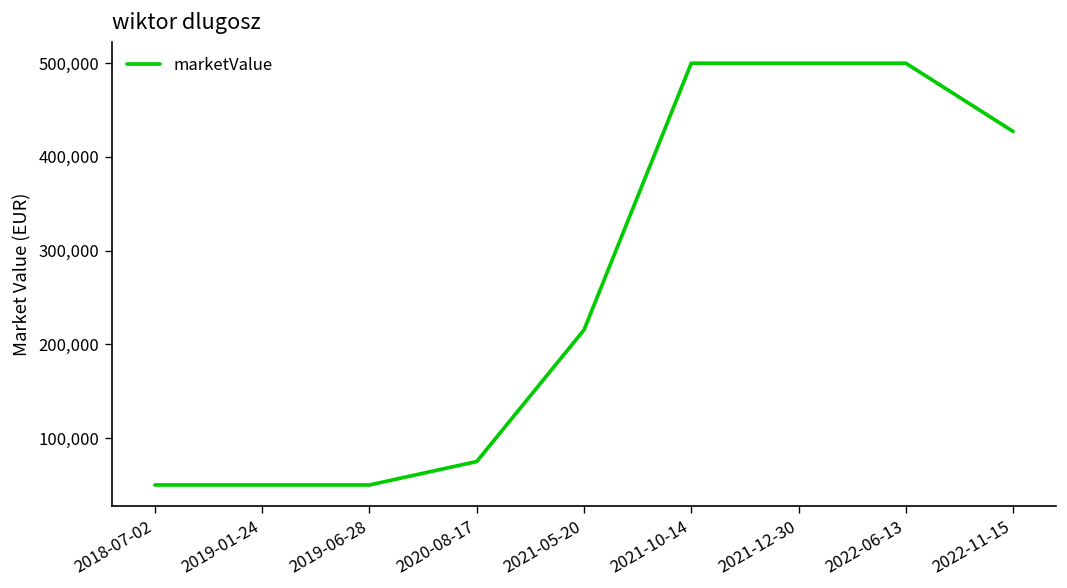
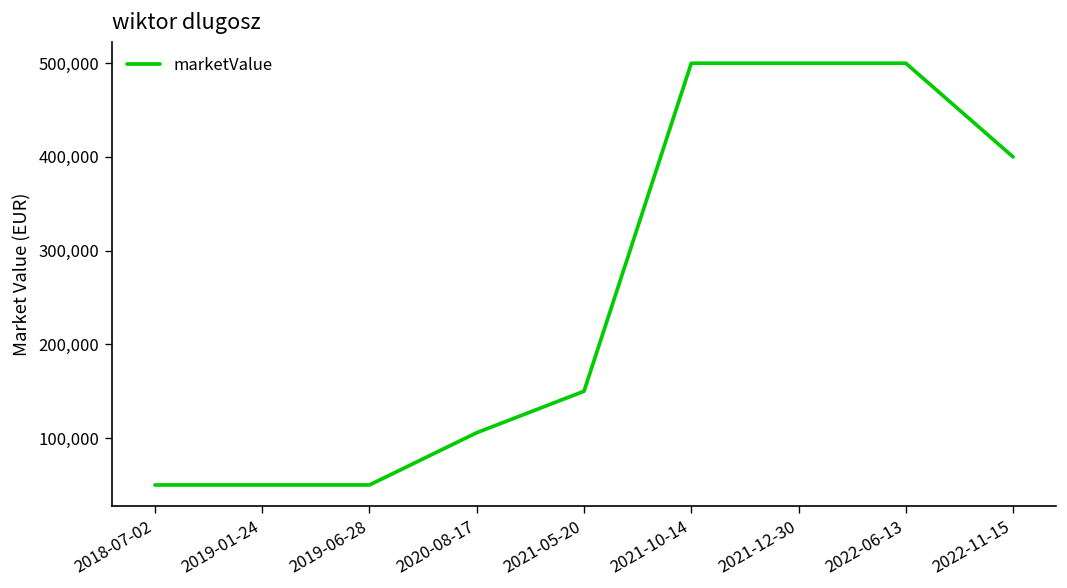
2020-08-17: 80,000 -> 110,000
2021-05-20: 220,000 -> 150,000
2022-11-15: 430,000 -> 400,000
